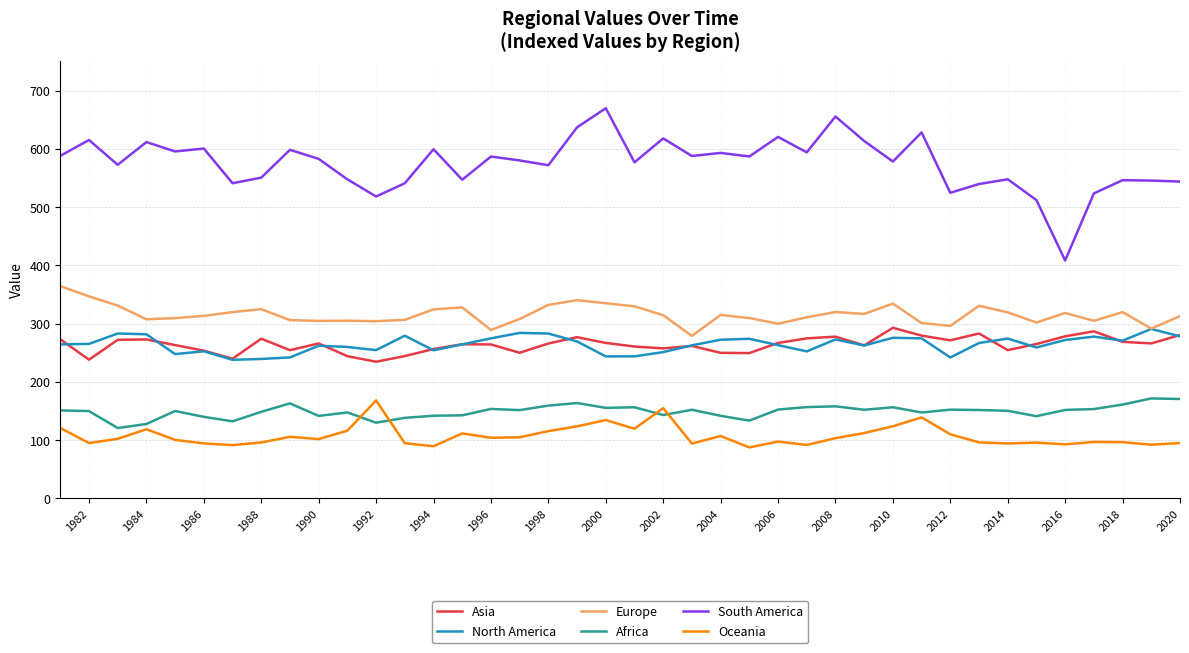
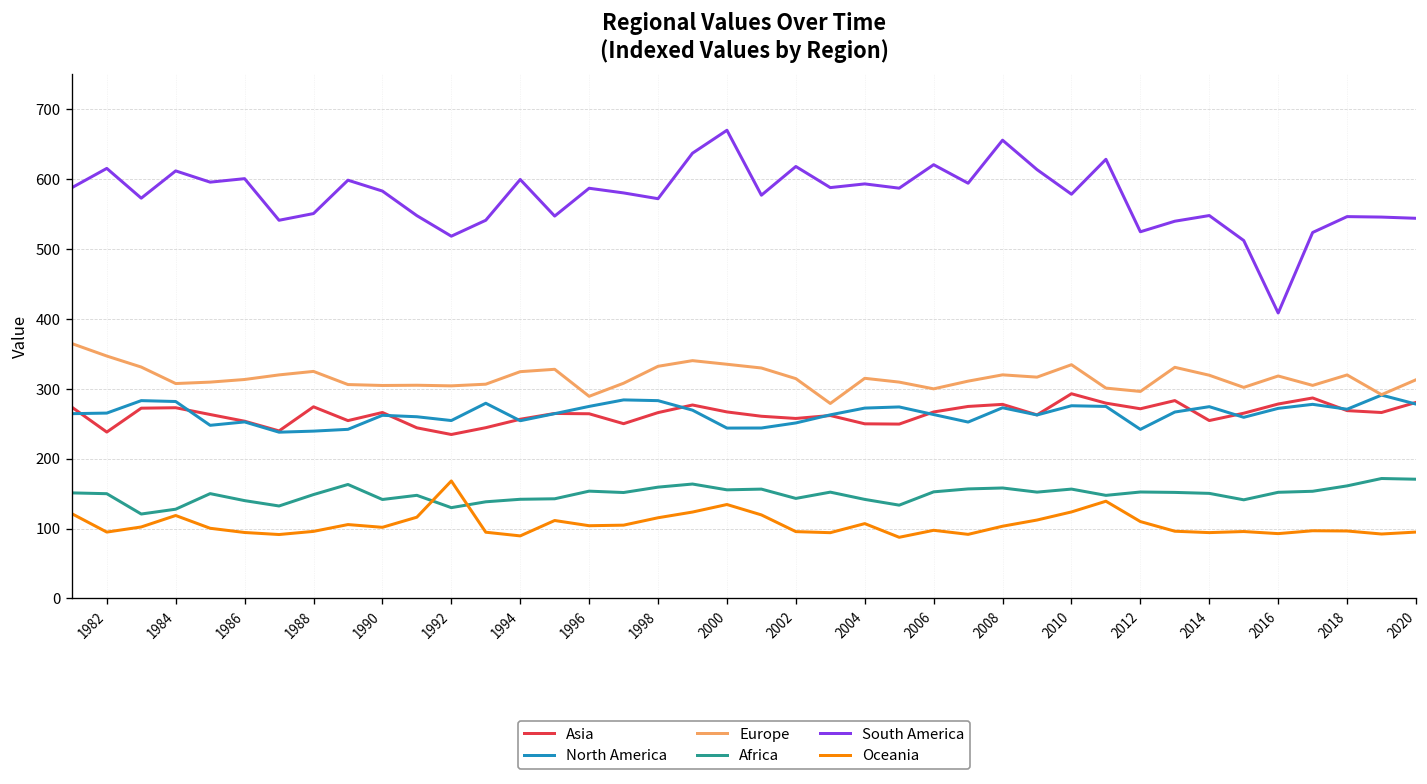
Oceania, 2002: 150 -> 100
